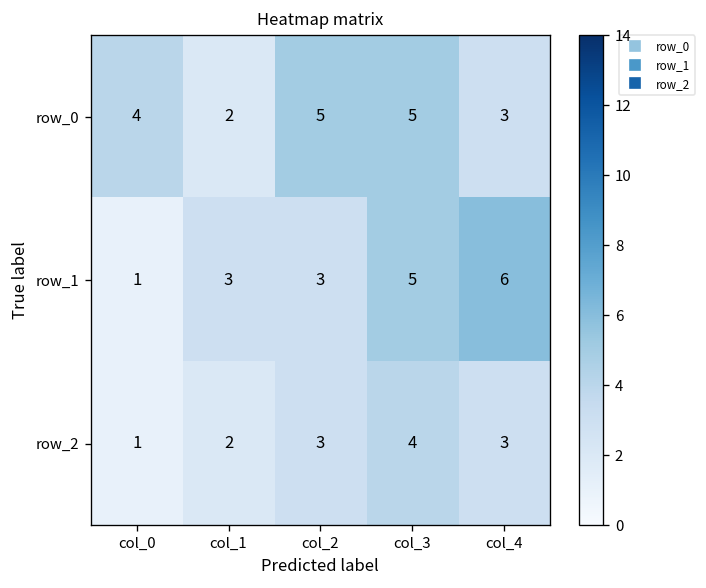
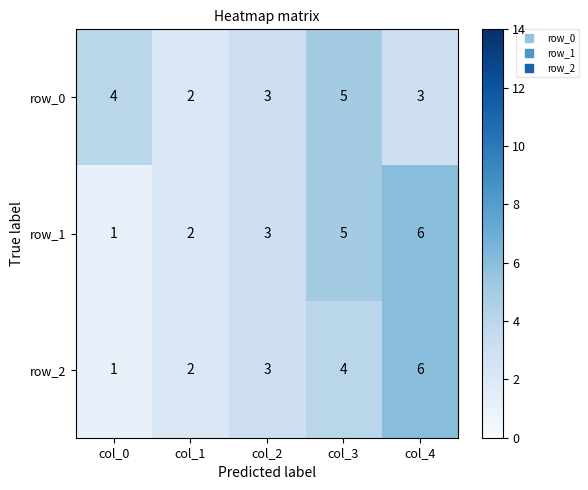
row_0, col_2: 5 -> 3
row_1, col_1: 3 -> 2
row_2, col_4: 3 -> 6
